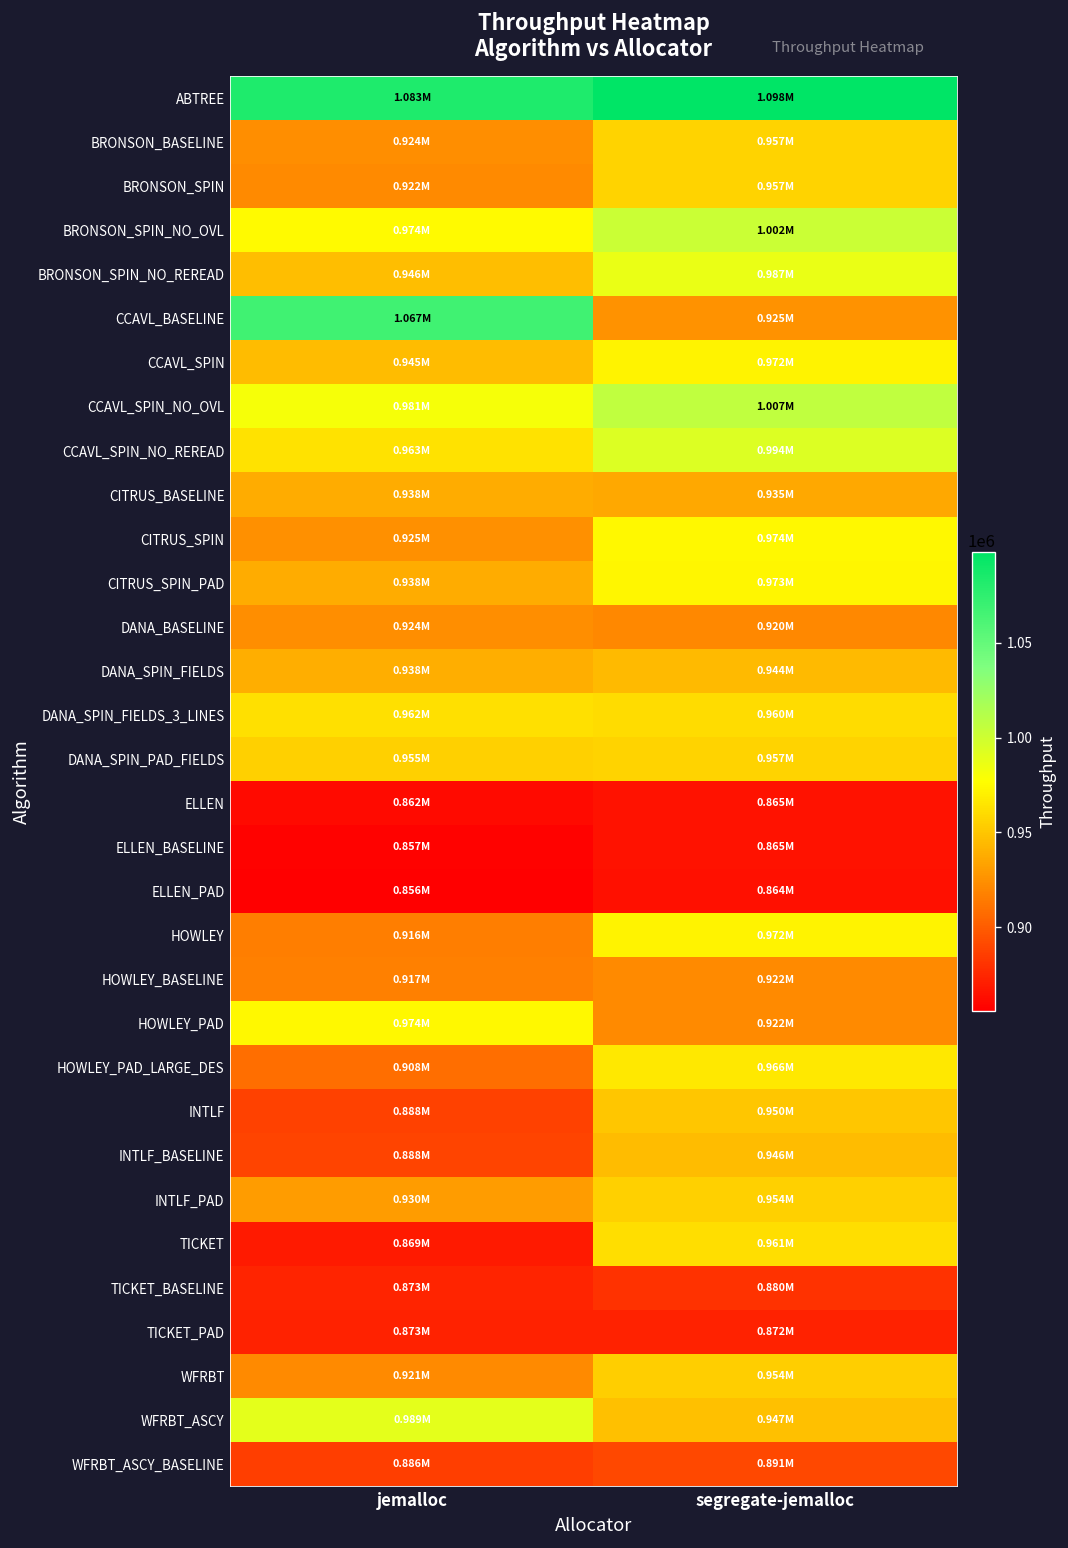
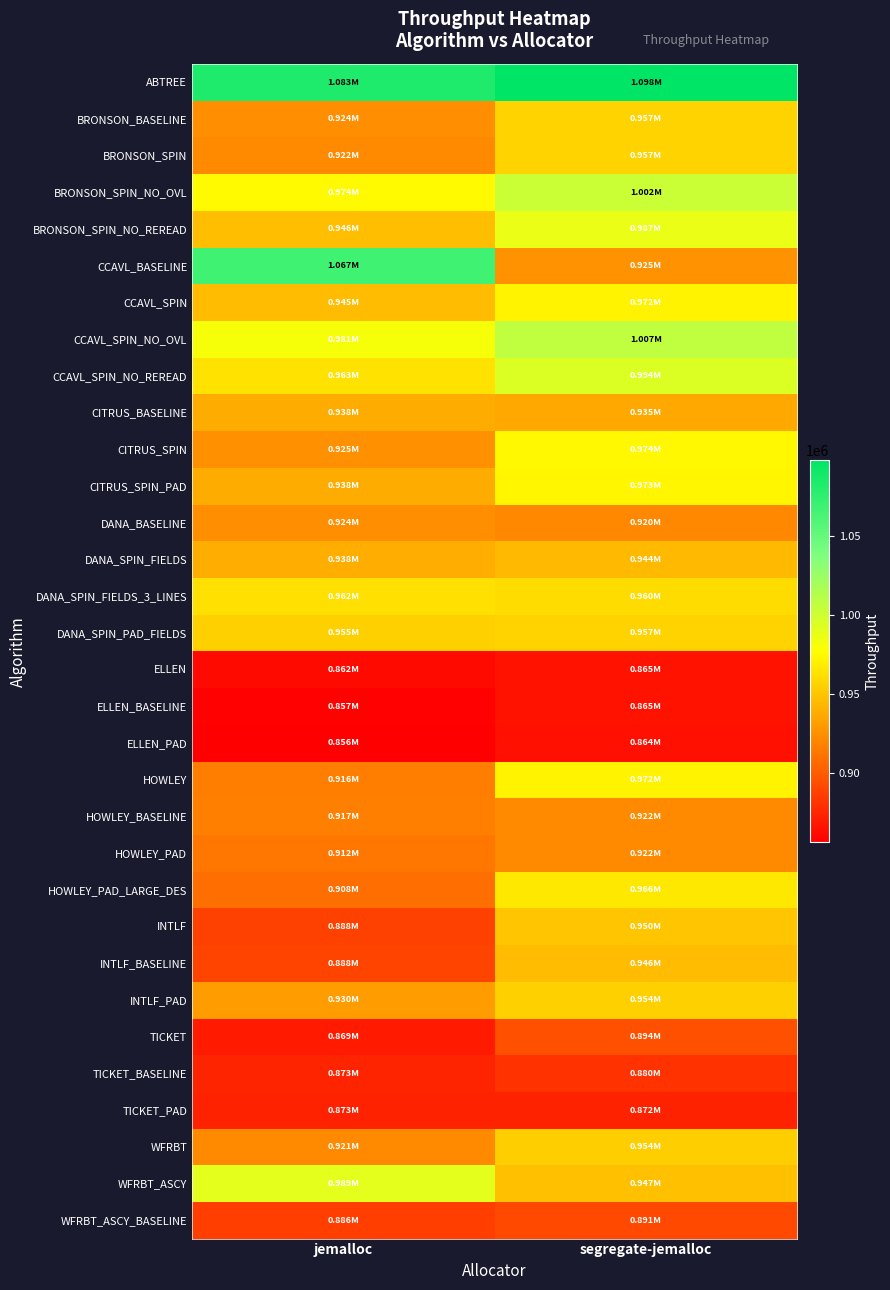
HOWLEY_PAD, jemalloc: 0.974M -> 0.912M
TICKET, segregate-jemalloc: 0.961M -> 0.894M
